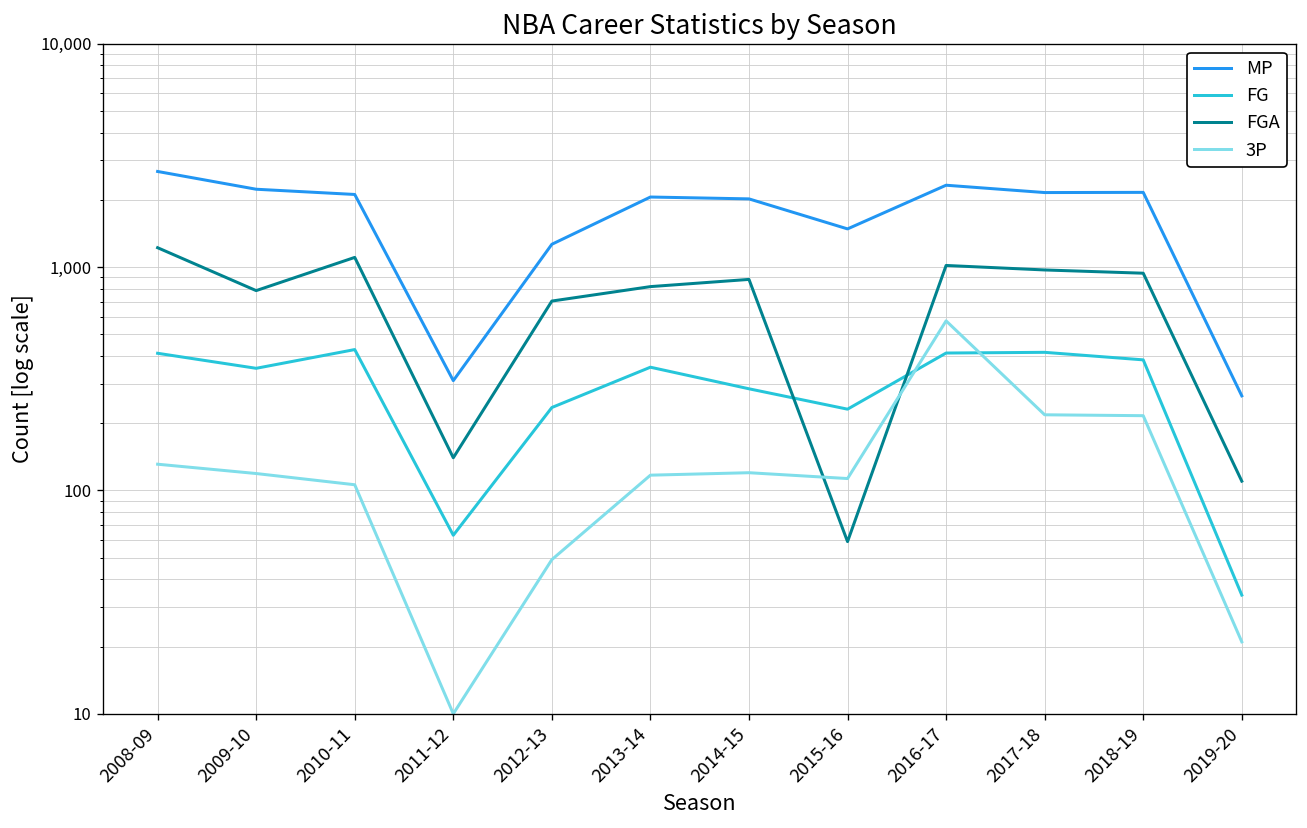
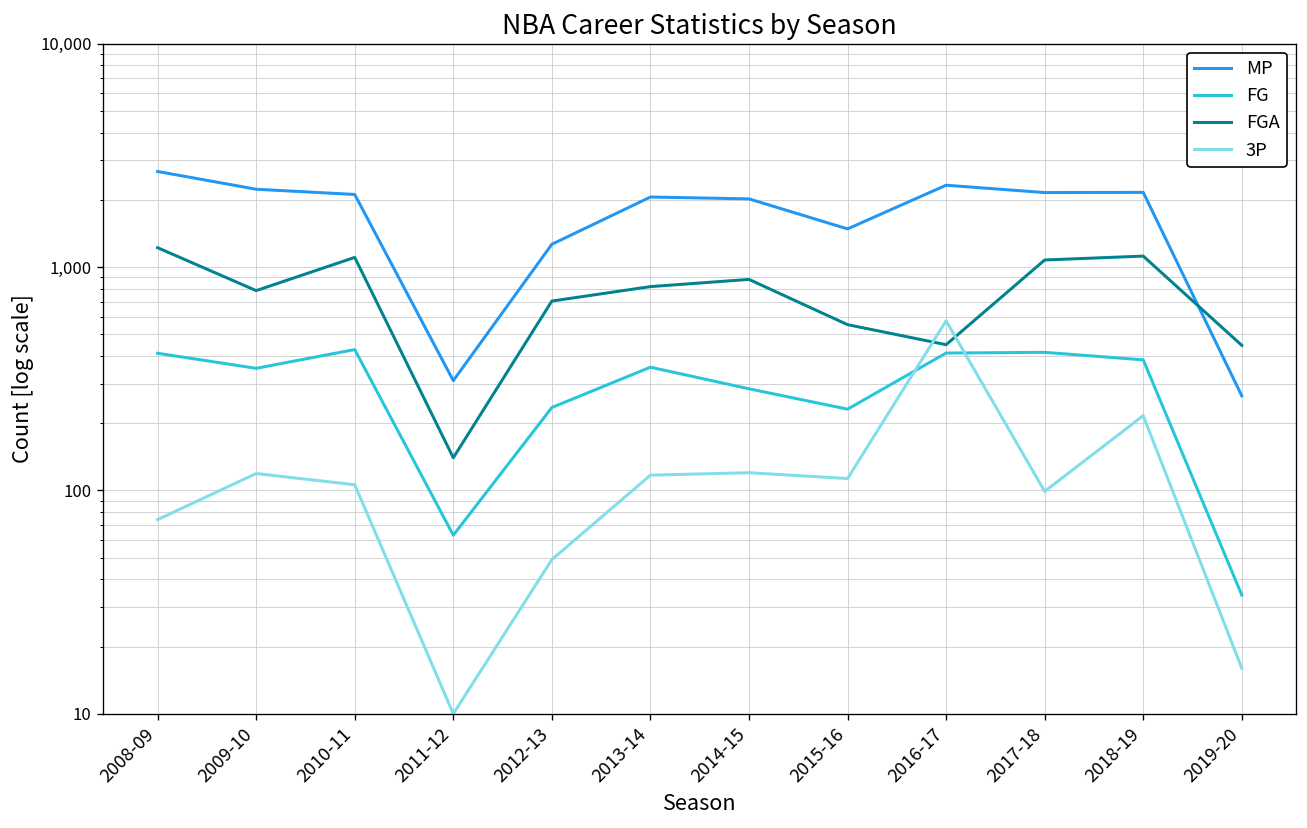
3P, 2008-09: 130 -> 74
FGA, 2015-16: 59 -> 550
FGA, 2016-17: 1,000 -> 450
FGA, 2017-18: 1,000 -> 1,100
3P, 2017-18: 220 -> 100
FGA, 2018-19: 900 -> 1,100
FGA, 2019-20: 110 -> 450
3P, 2019-20: 21 -> 16
